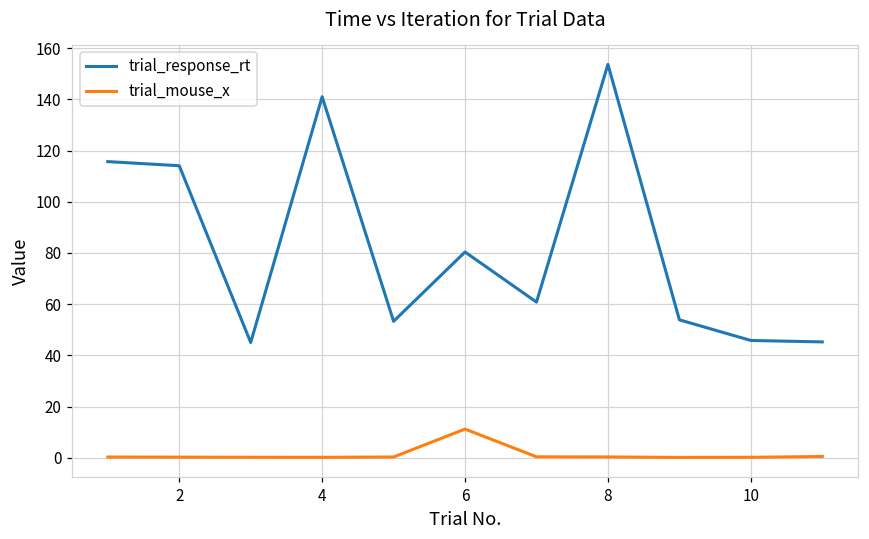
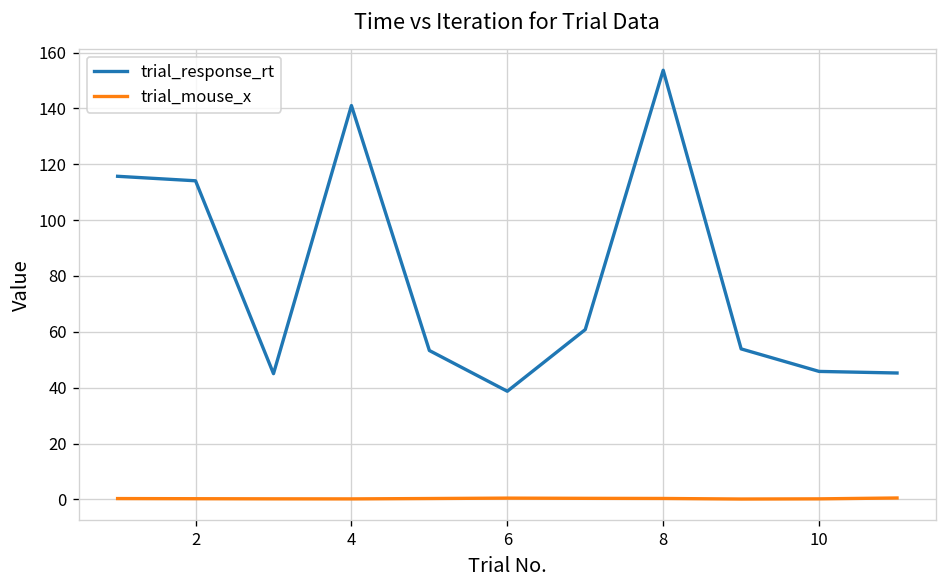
trial_response_rt, 6: 80 -> 39
trial_mouse_x, 6: 11 -> 0
